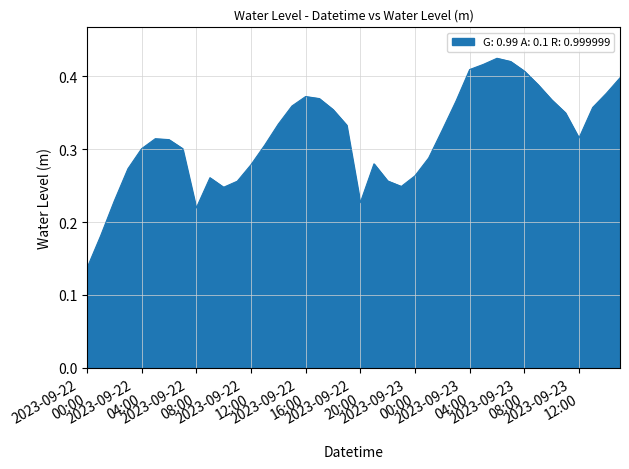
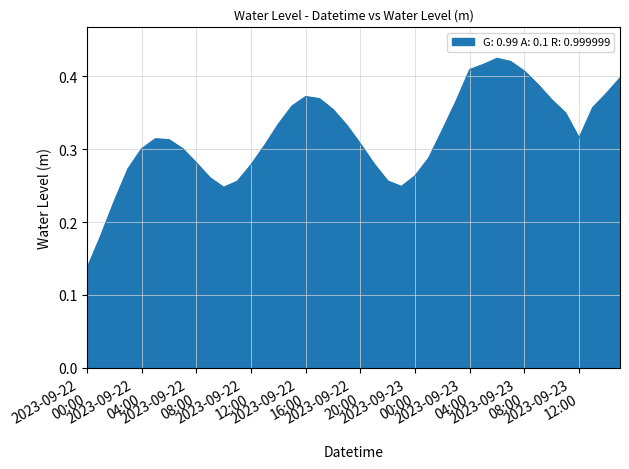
2023-09-22 08:00: 0.22 -> 0.28
2023-09-22 20:00: 0.23 -> 0.31
